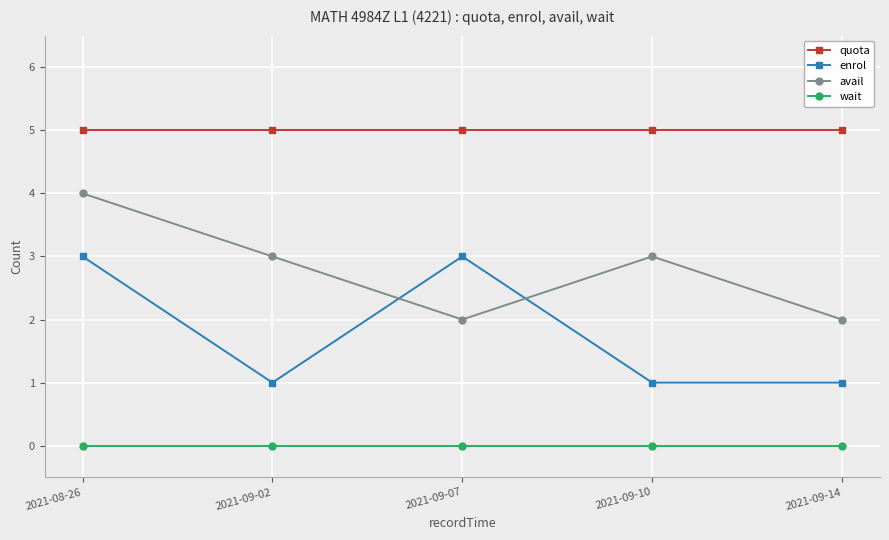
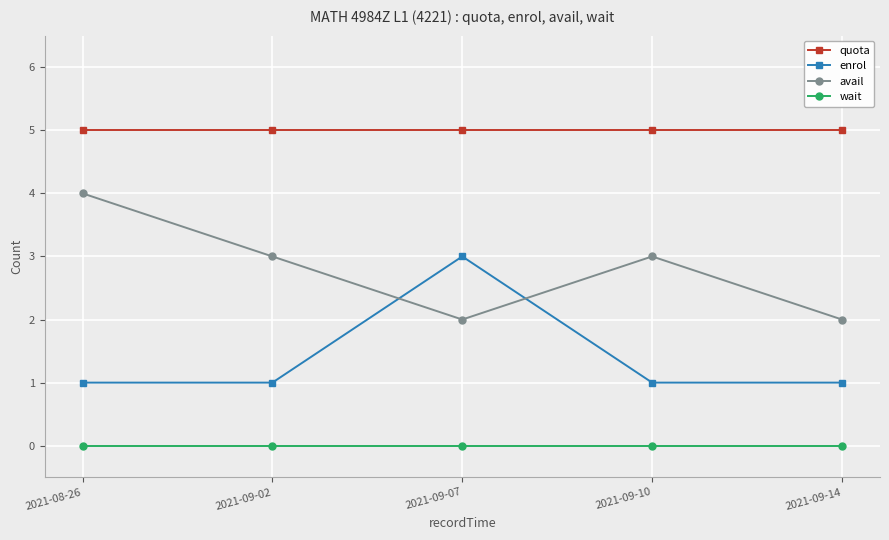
enrol, 2021-08-26: 3 -> 1
